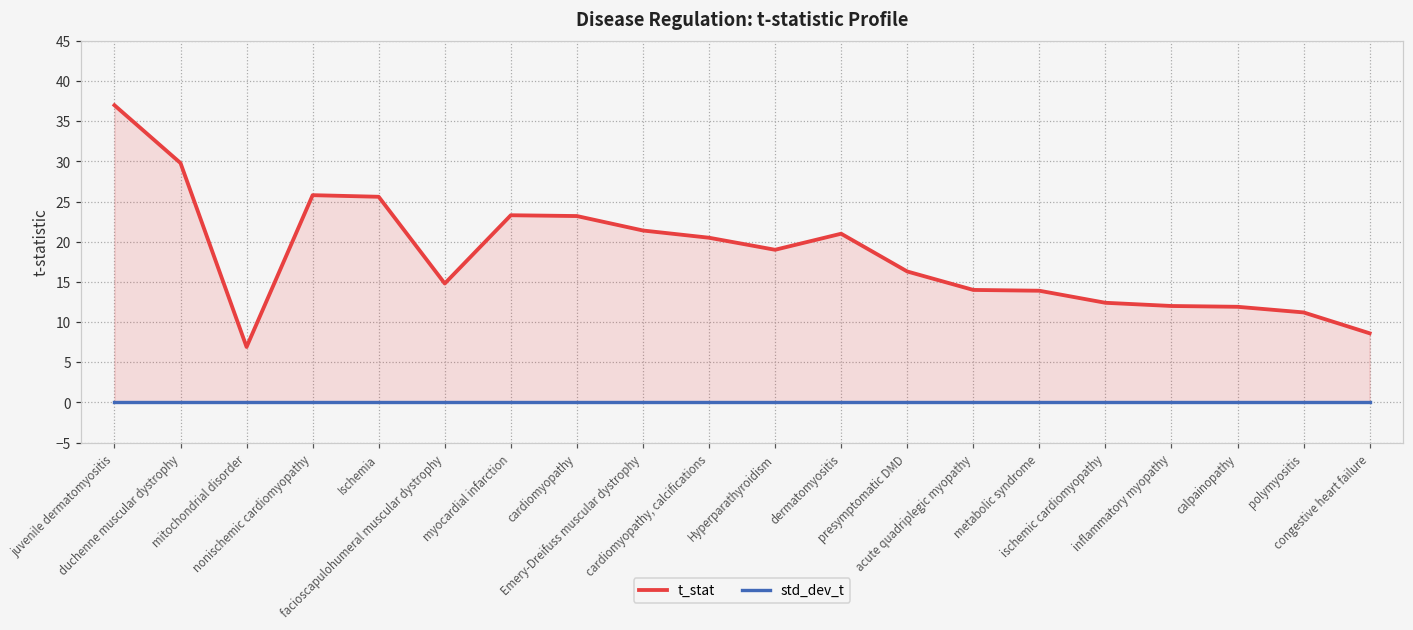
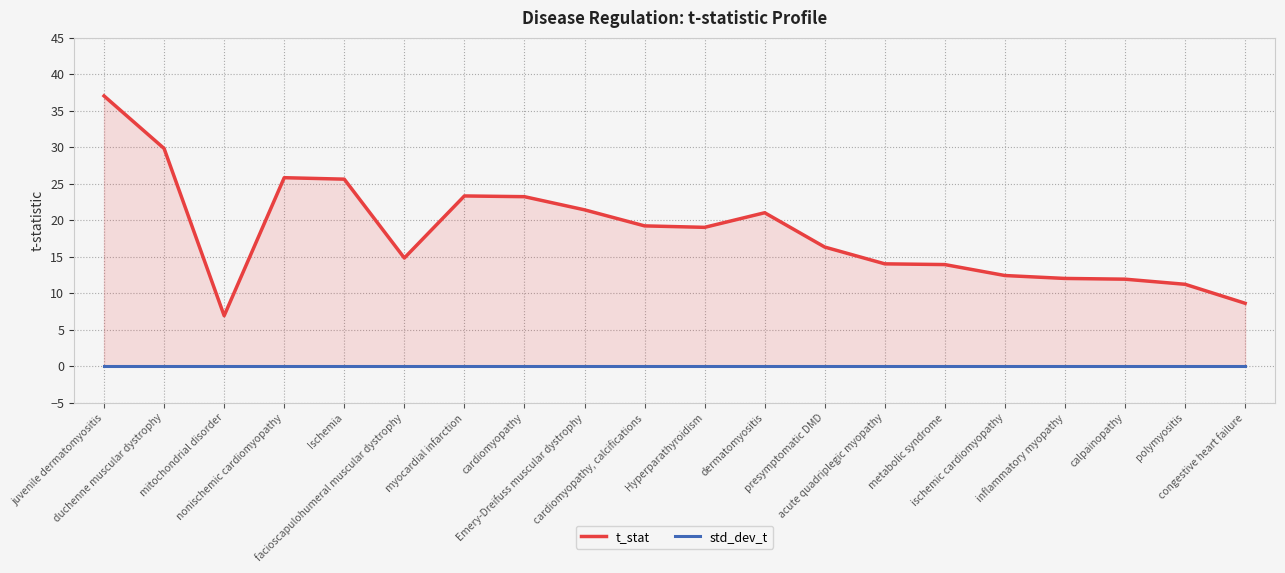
t_stat, cardiomyopathy, calcifications: 21 -> 19
